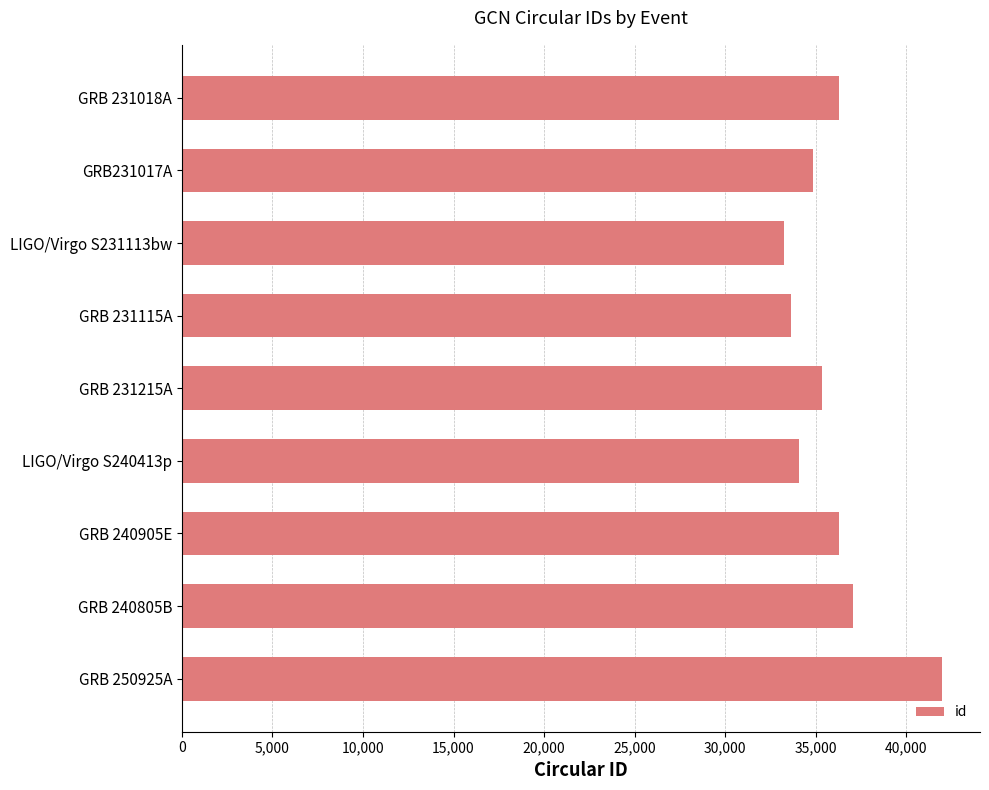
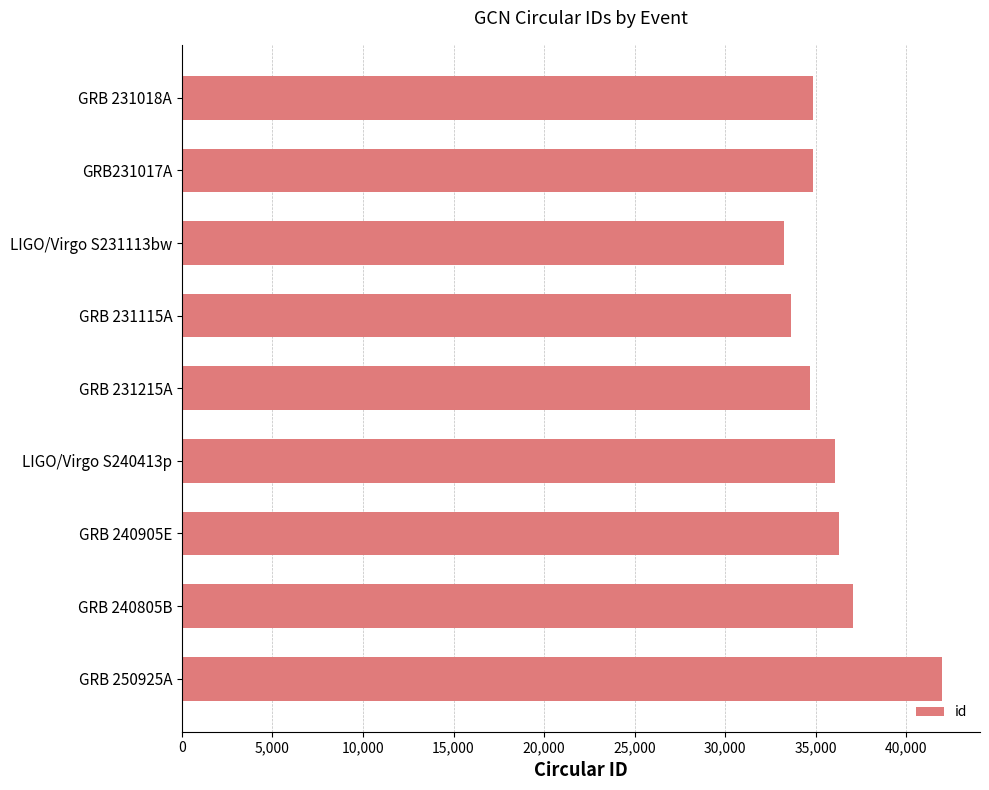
GRB 231018A: 36,300 -> 34,800
GRB 231215A: 35,400 -> 34,700
LIGO/Virgo S240413p: 34,100 -> 36,100
